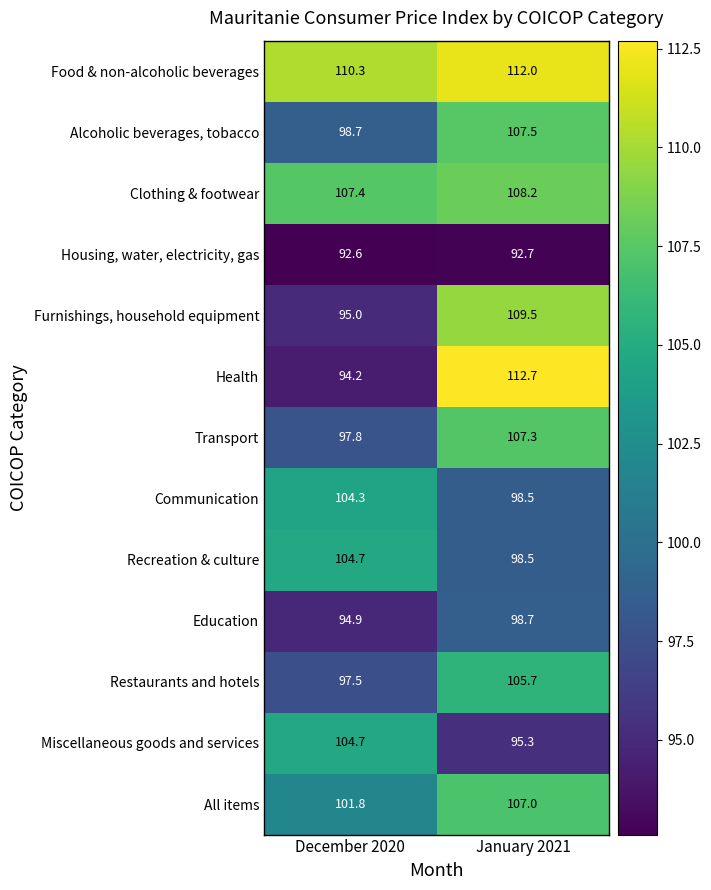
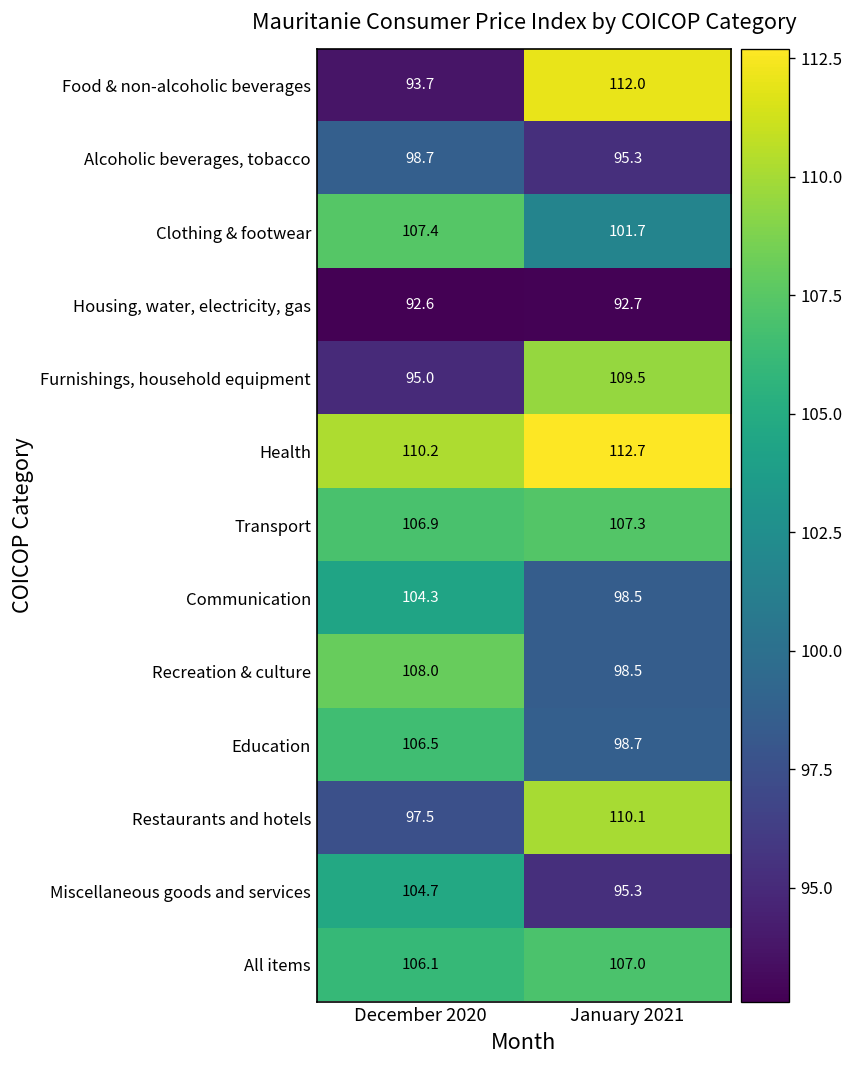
Food & non-alcoholic beverages, December 2020: 110.3 -> 93.7
Alcoholic beverages, tobacco, January 2021: 107.5 -> 95.3
Clothing & footwear, January 2021: 108.2 -> 101.7
Health, December 2020: 94.2 -> 110.2
Transport, December 2020: 97.8 -> 106.9
Recreation & culture, December 2020: 104.7 -> 108.0
Education, December 2020: 94.9 -> 106.5
Restaurants and hotels, January 2021: 105.7 -> 110.1
All items, December 2020: 101.8 -> 106.1
